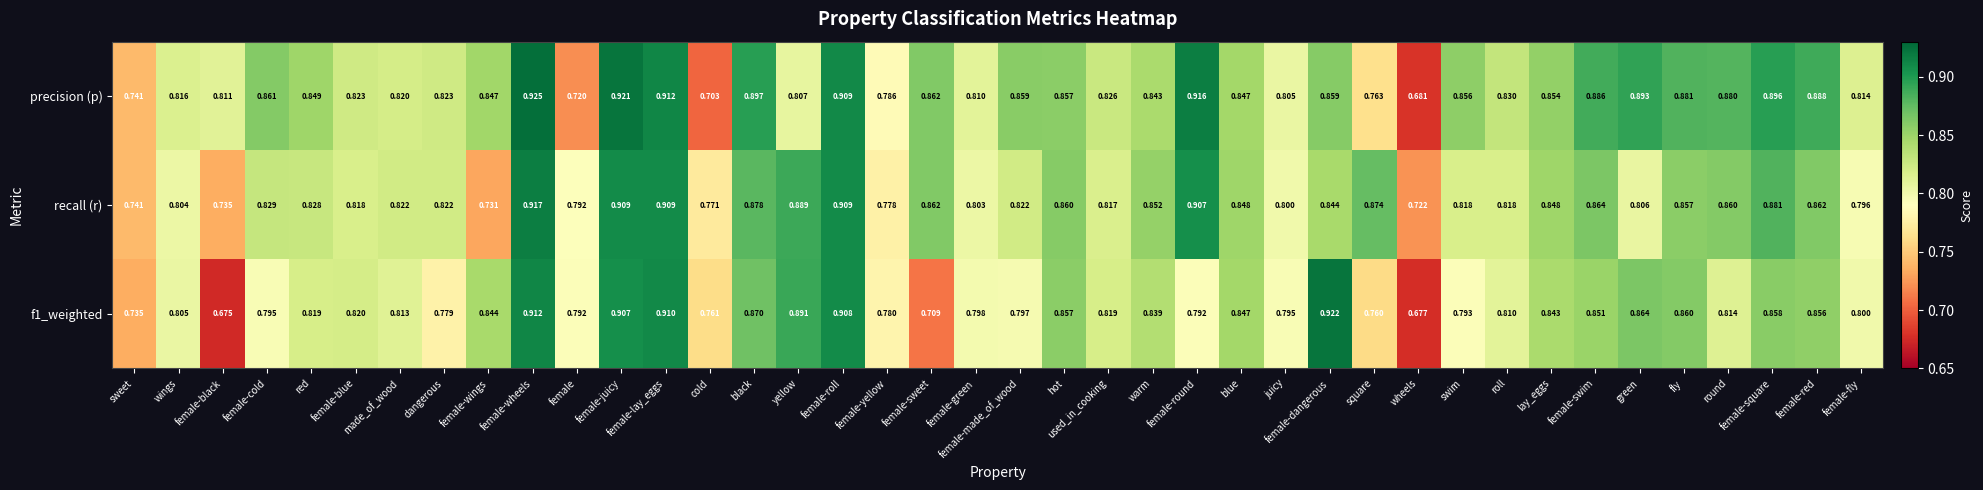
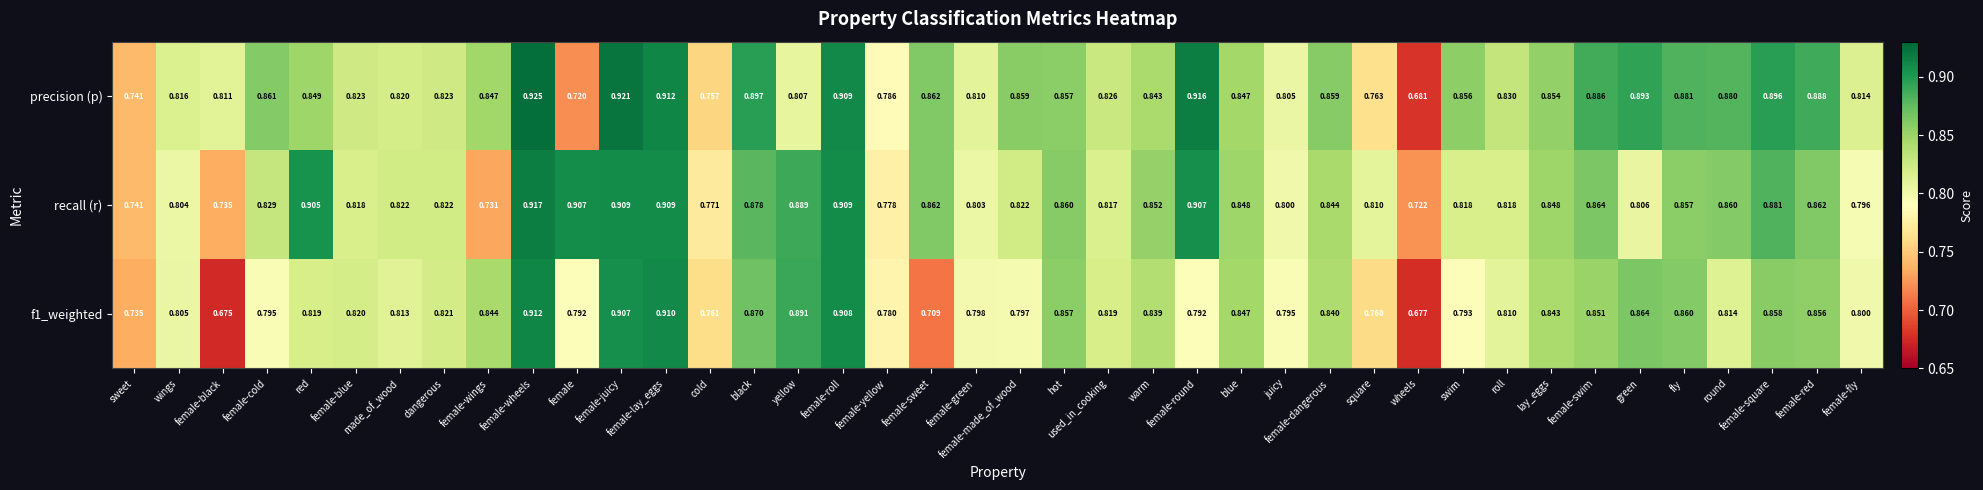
precision (p), cold: 0.703 -> 0.757
recall (r), red: 0.828 -> 0.905
recall (r), female: 0.792 -> 0.907
recall (r), square: 0.874 -> 0.810
f1_weighted, dangerous: 0.779 -> 0.821
f1_weighted, female-dangerous: 0.922 -> 0.840
